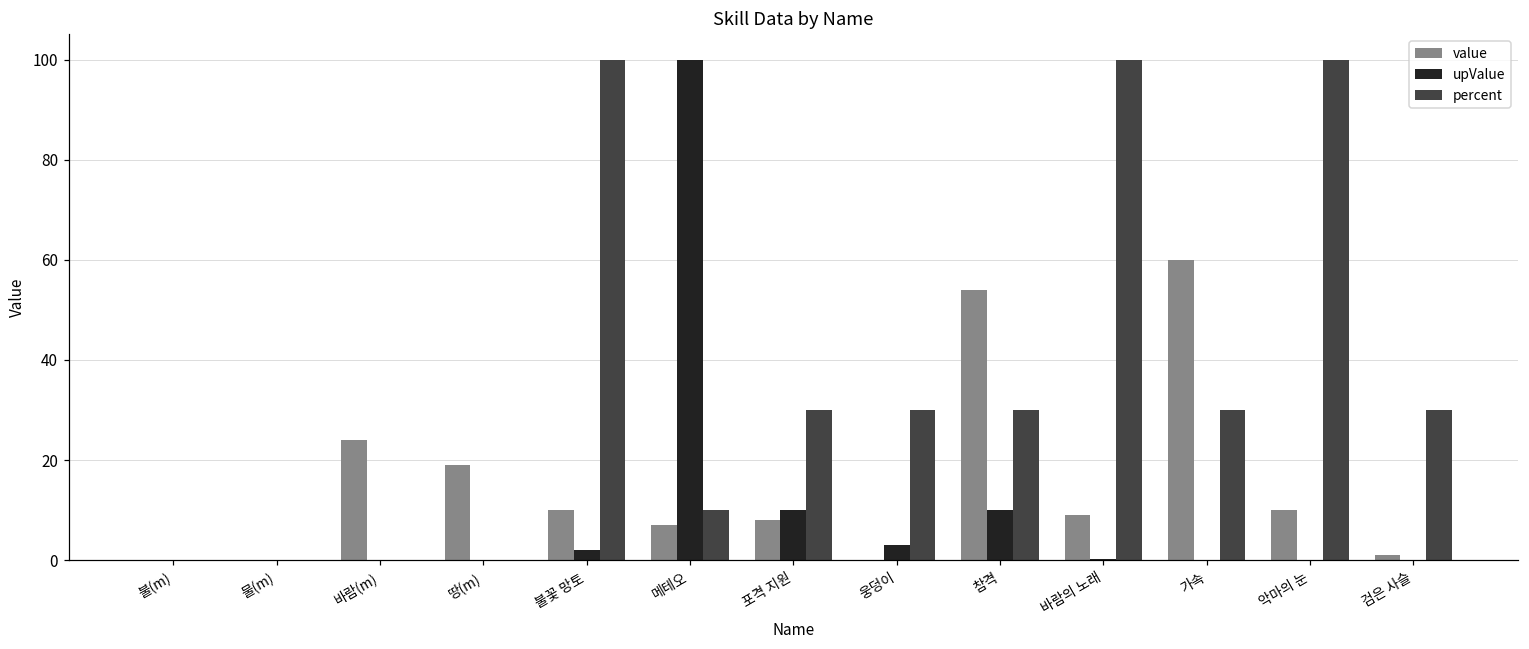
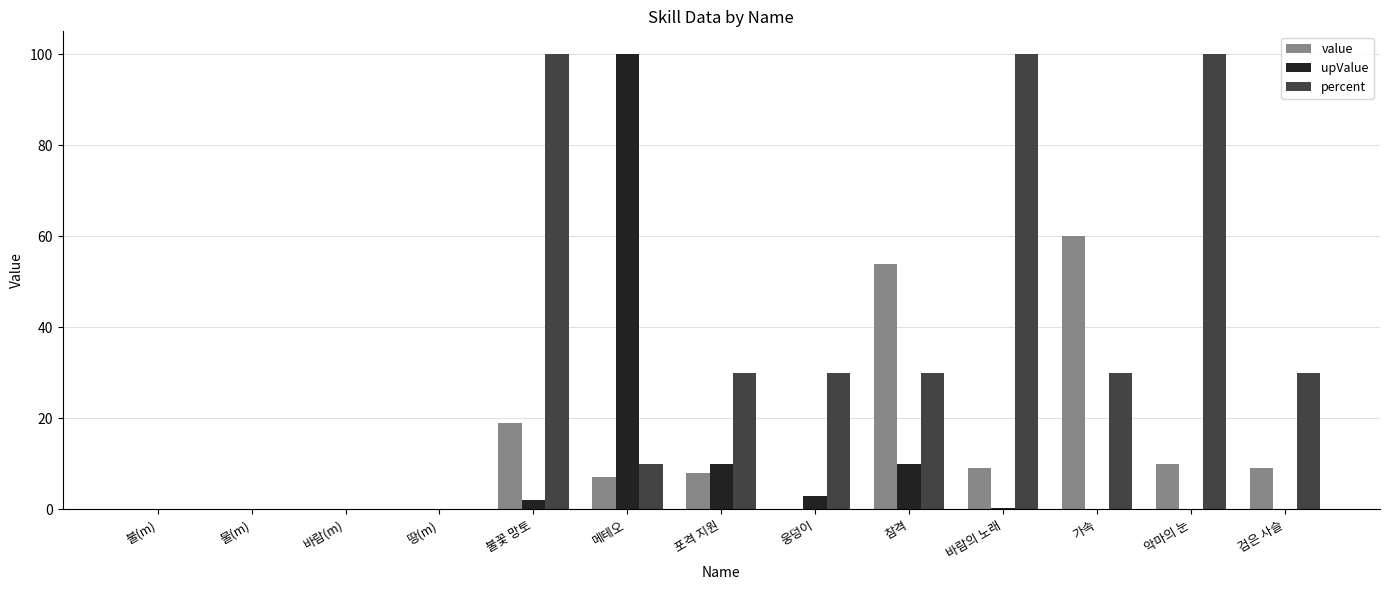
value, 바람(m): 24 -> 0
value, 땅(m): 19 -> 0
value, 불꽃 망토: 10 -> 19
value, 검은 사슬: 1 -> 9
